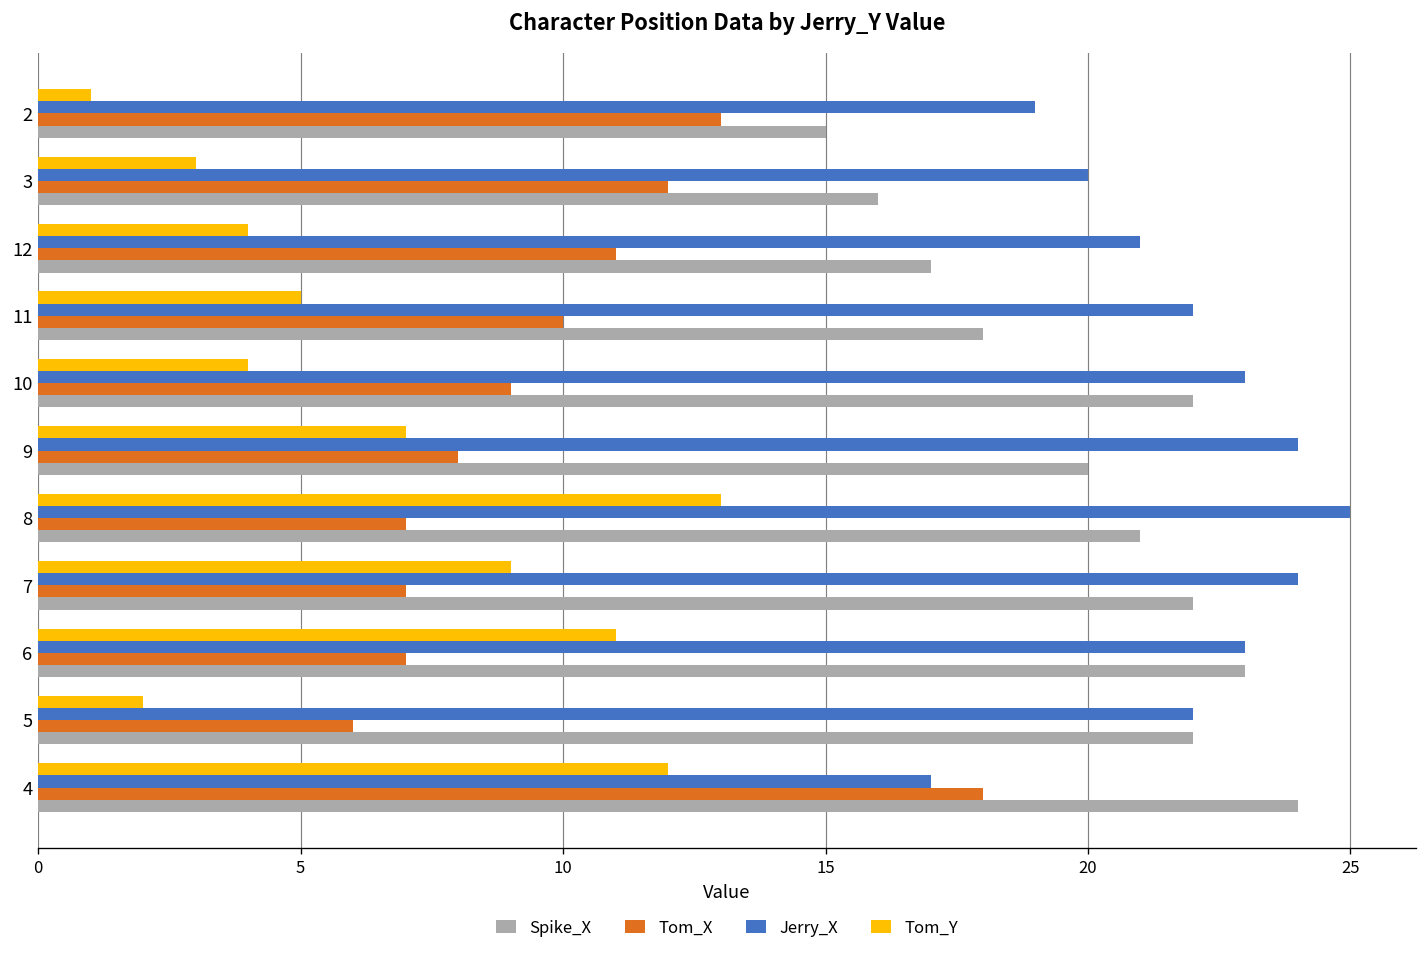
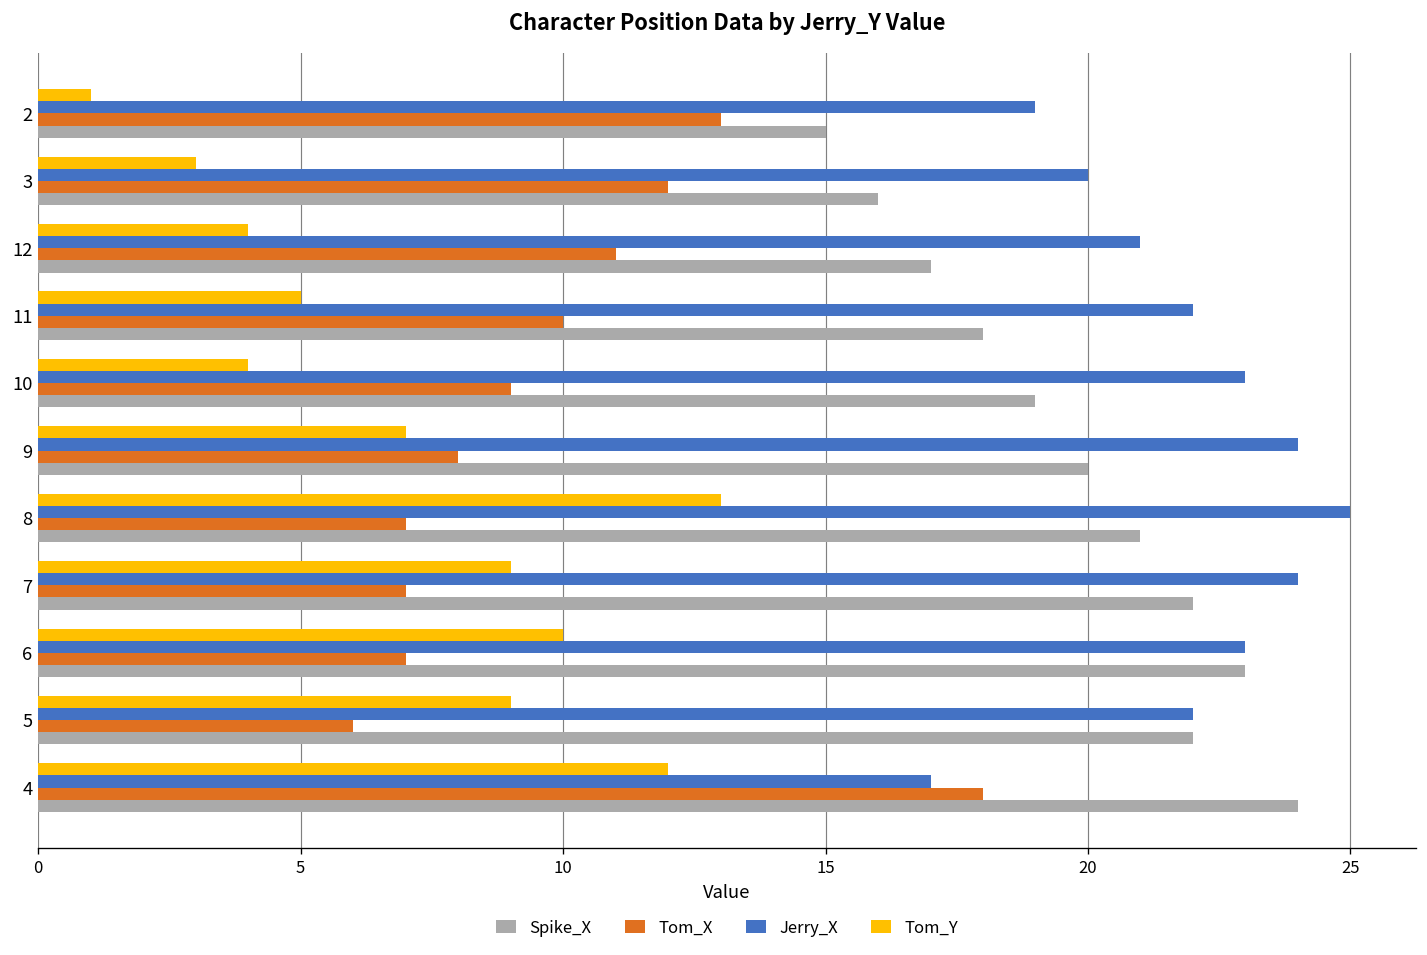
Spike_X, 10: 22 -> 19
Tom_Y, 6: 11 -> 10
Tom_Y, 5: 2 -> 9
